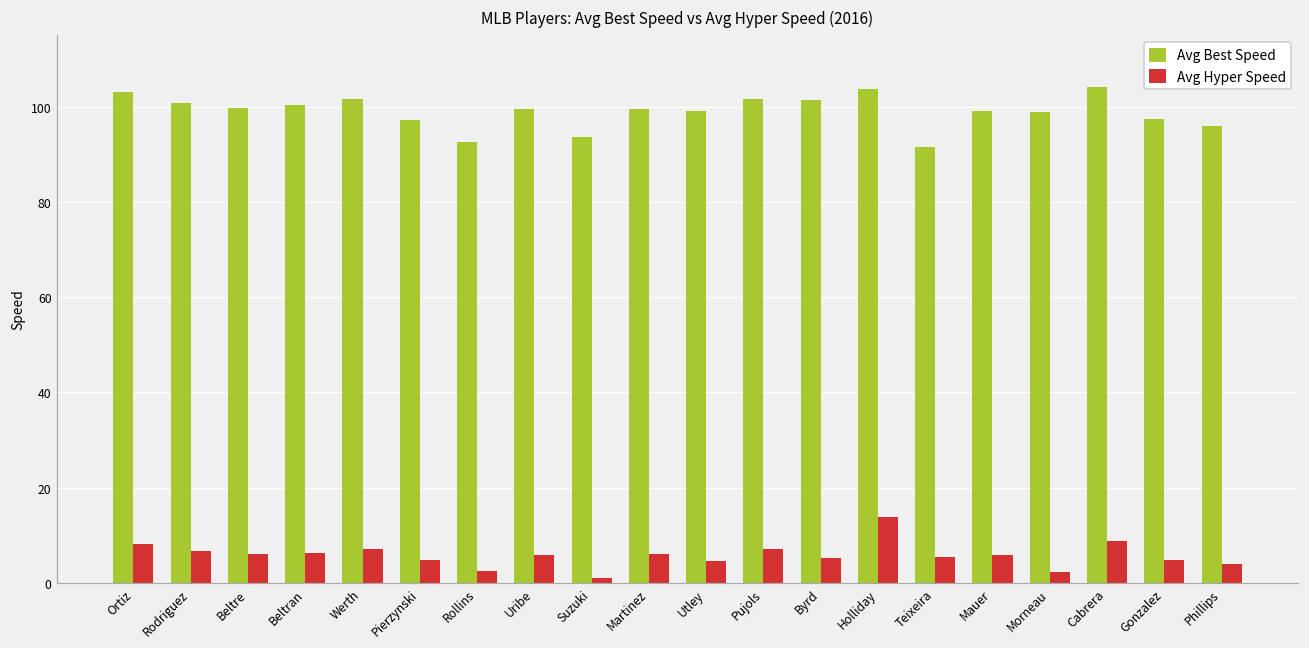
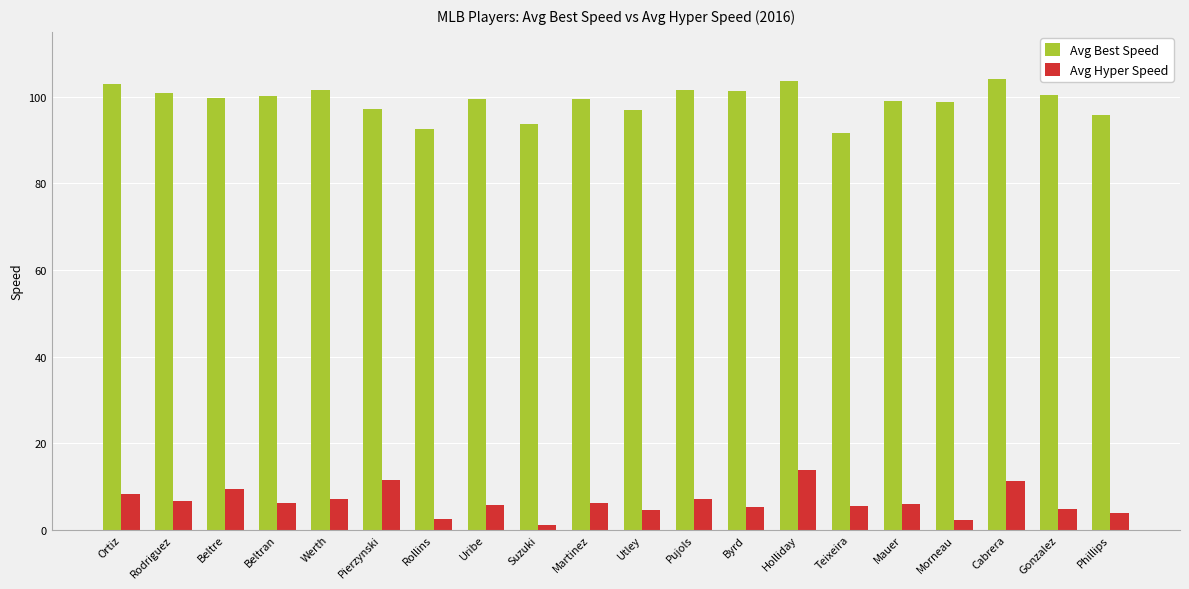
Avg Hyper Speed, Beltre: 6 -> 9
Avg Hyper Speed, Pierzynski: 5 -> 11
Avg Best Speed, Utley: 99 -> 97
Avg Hyper Speed, Cabrera: 9 -> 11
Avg Best Speed, Gonzalez: 97 -> 100
